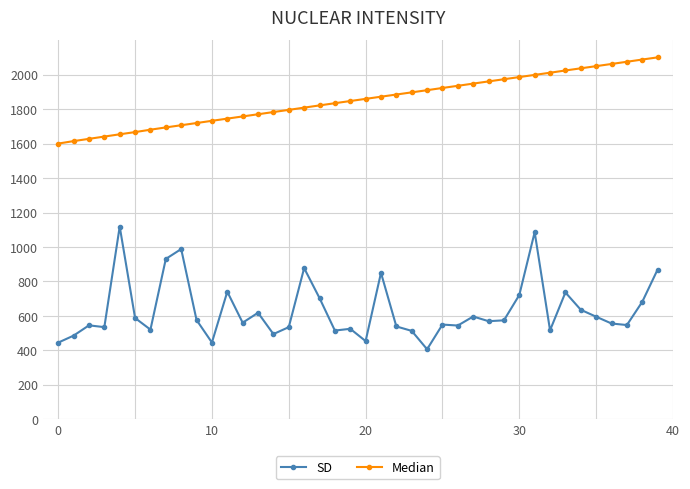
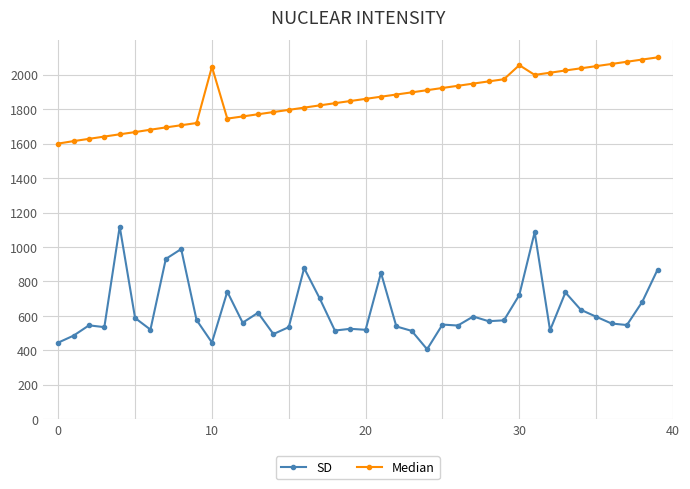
Median, 10: 1730 -> 2050
SD, 20: 450 -> 520
Median, 30: 1990 -> 2050
